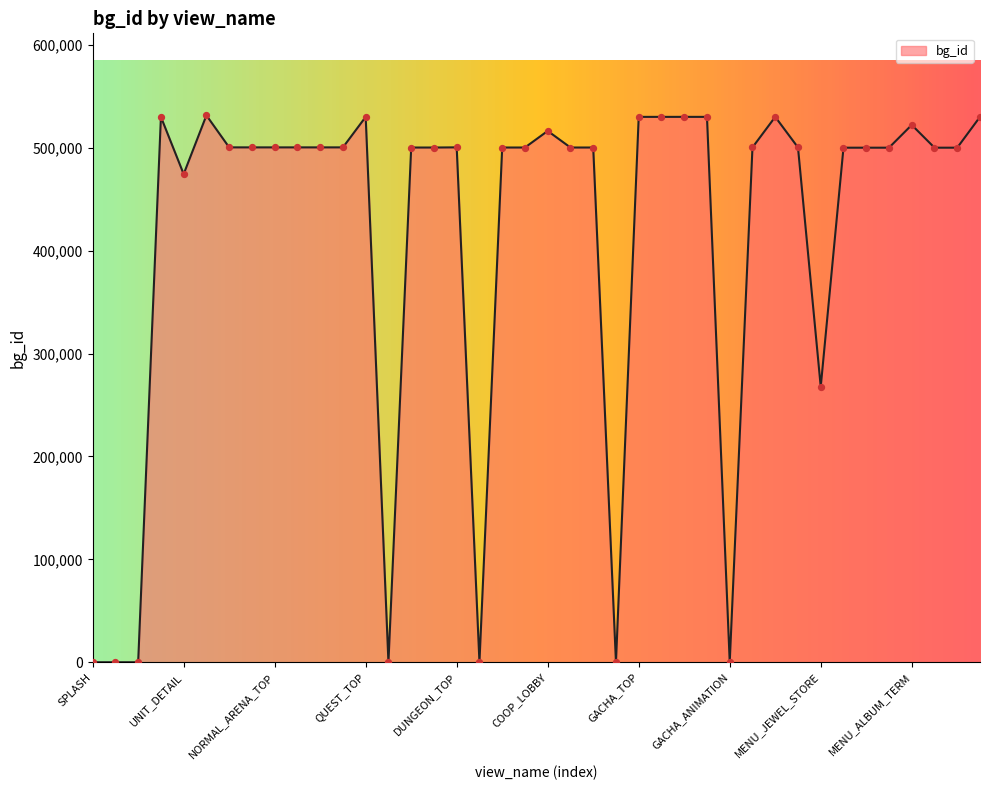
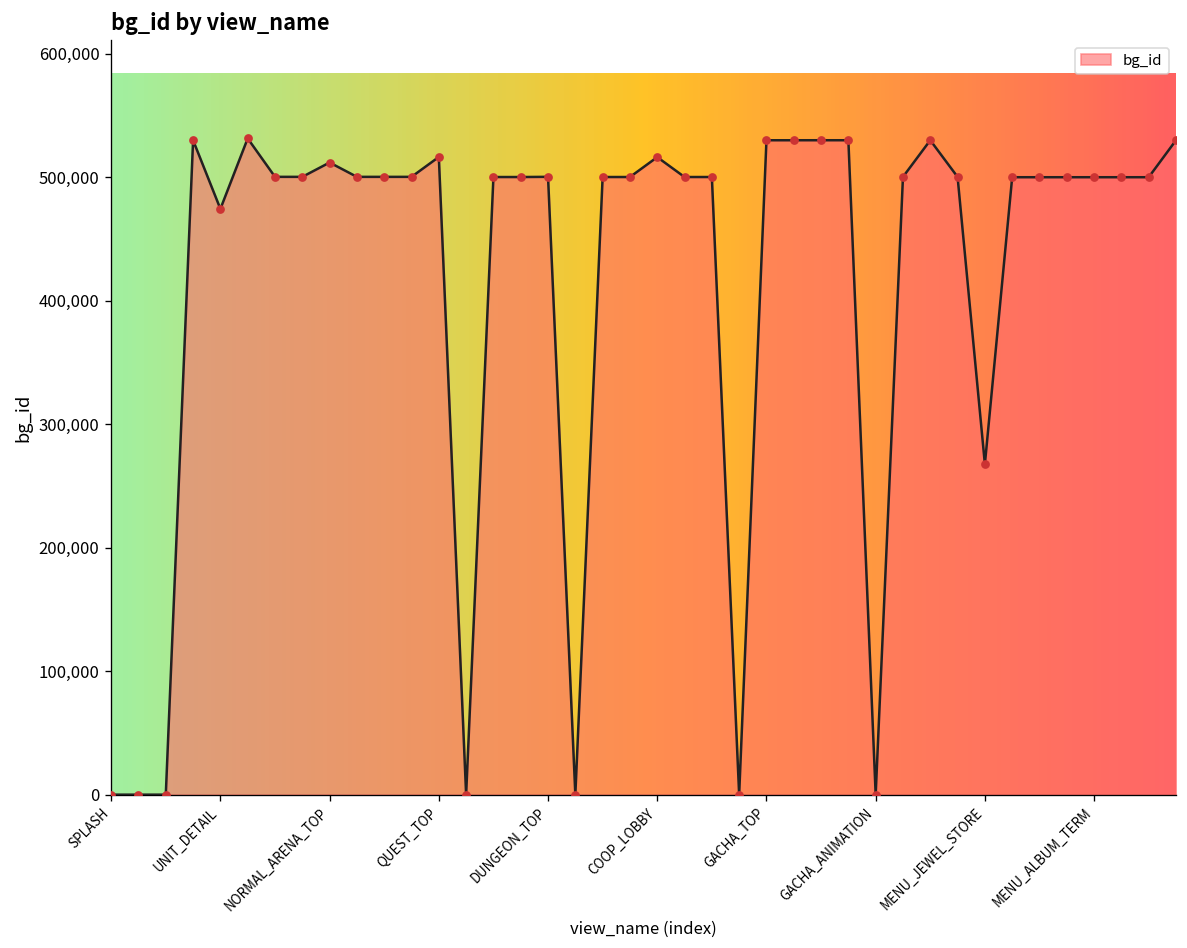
NORMAL_ARENA_TOP: 500,000 -> 512,000
QUEST_TOP: 530,000 -> 516,000
MENU_ALBUM_TERM: 522,000 -> 500,000
